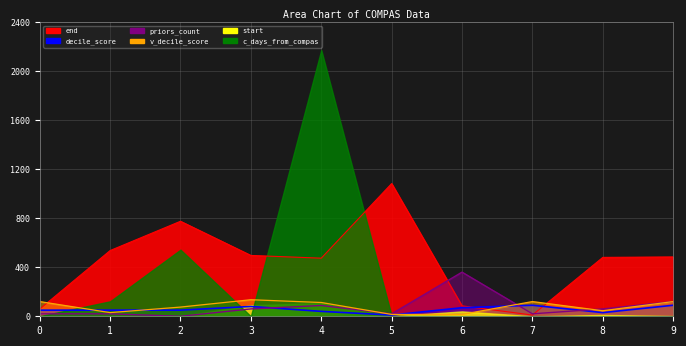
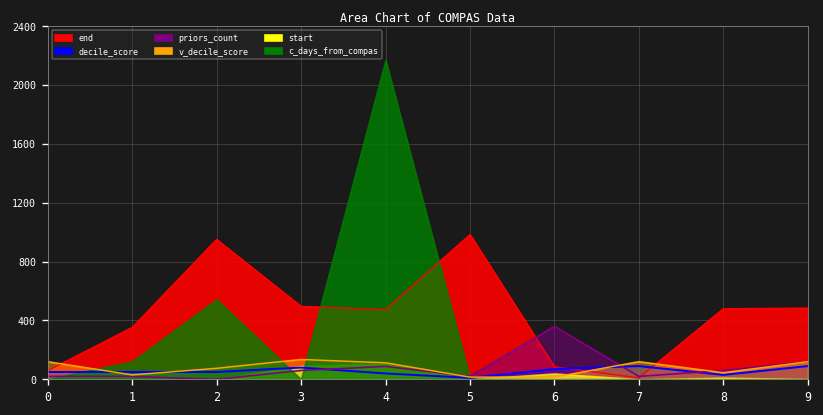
end, 1: 540 -> 350
end, 2: 780 -> 950
end, 5: 1080 -> 980
